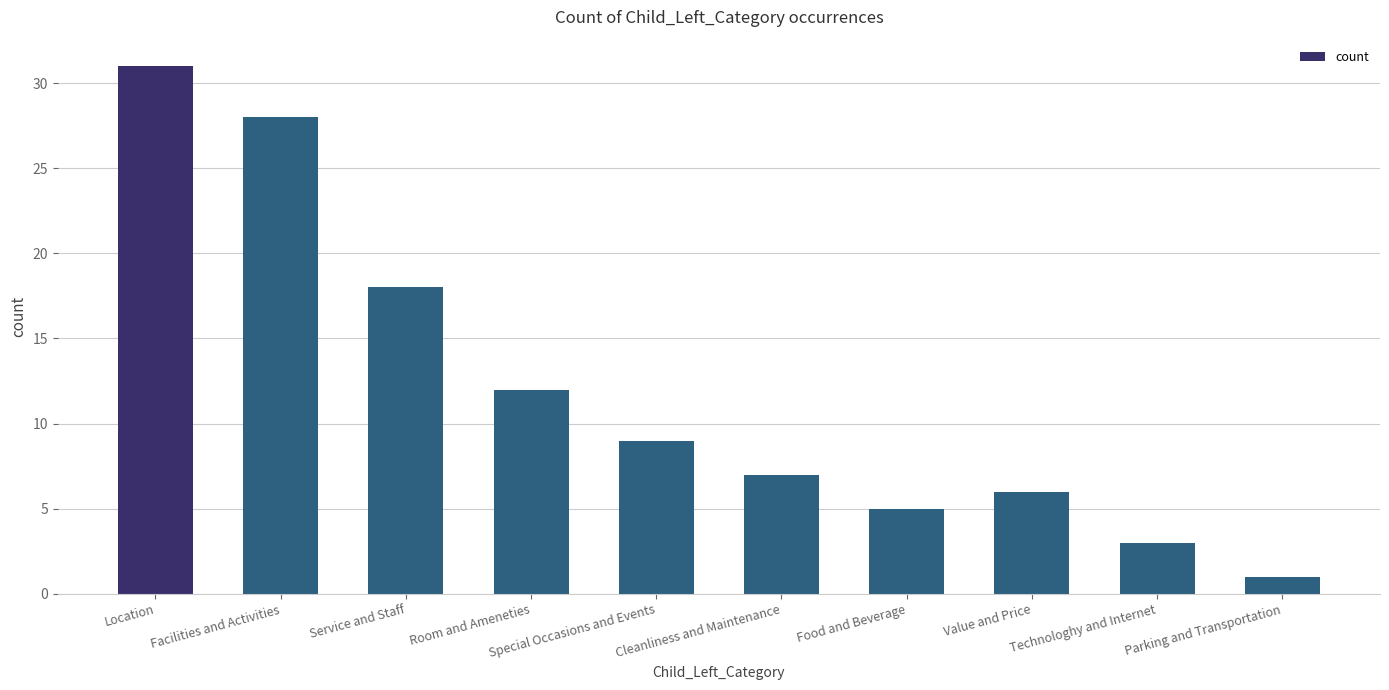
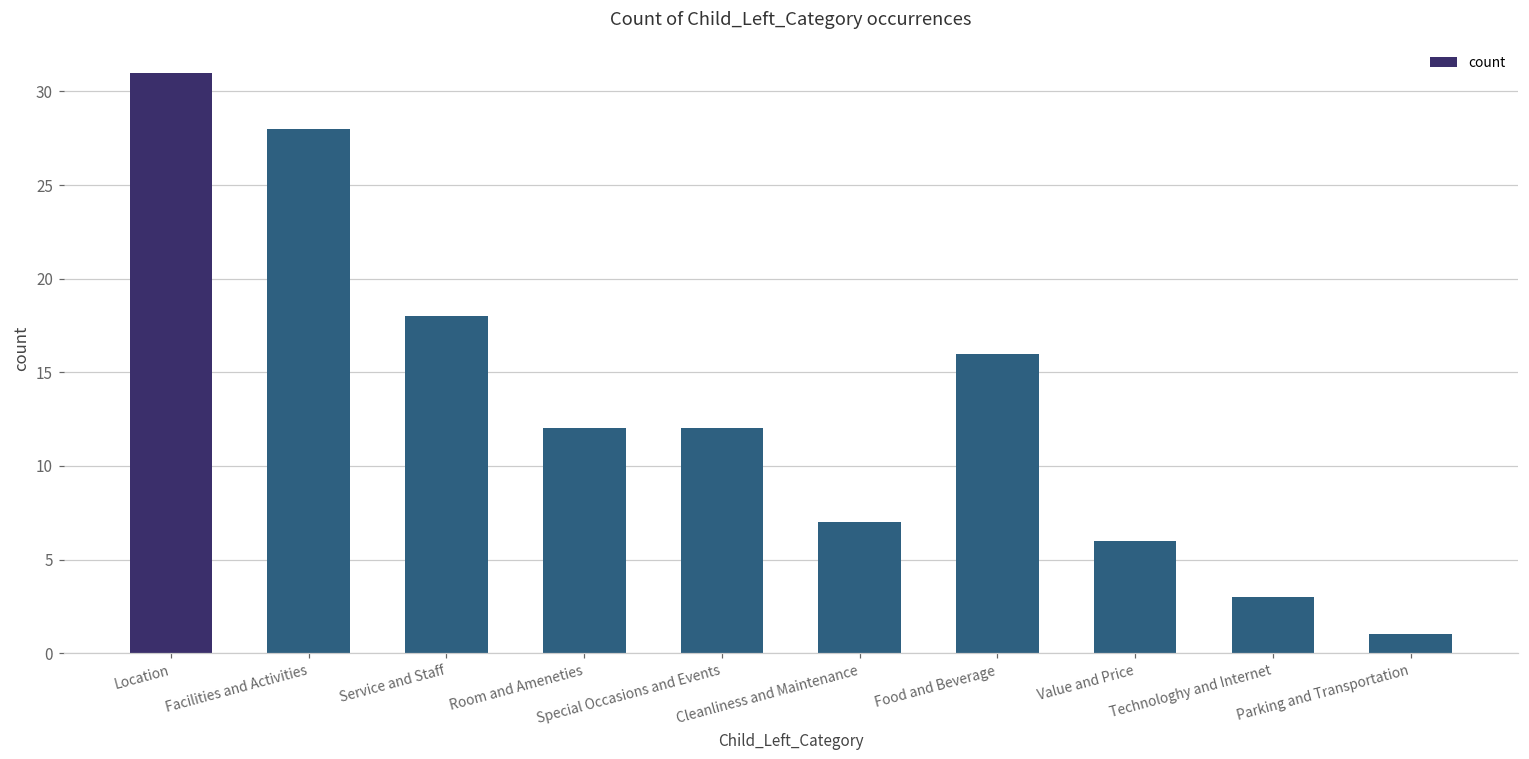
Special Occasions and Events: 9 -> 12
Food and Beverage: 5 -> 16
